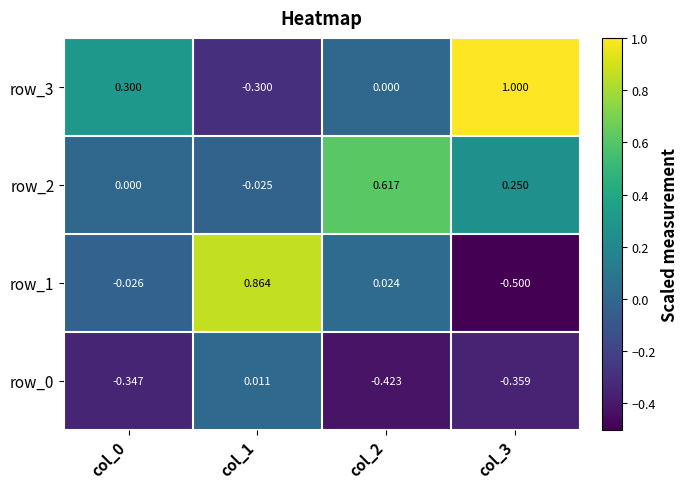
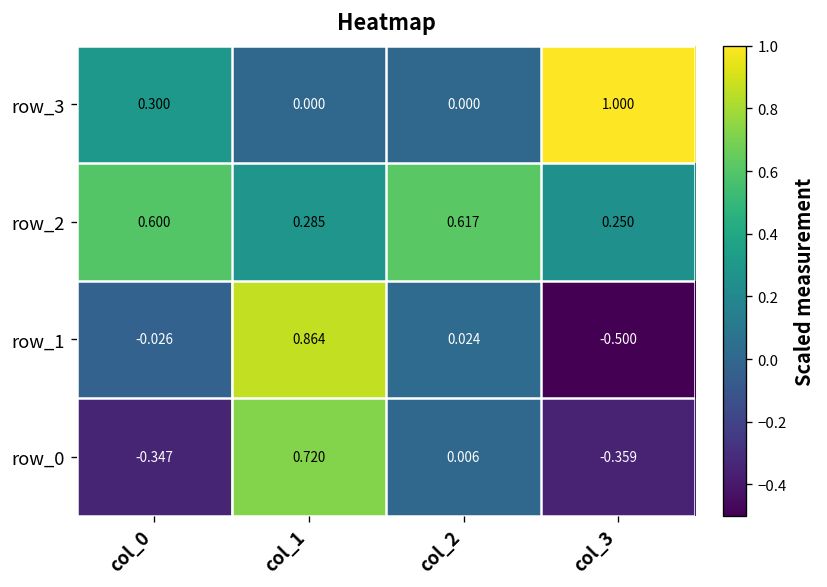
row_3, col_1: -0.300 -> 0.000
row_2, col_0: 0.000 -> 0.600
row_2, col_1: -0.025 -> 0.285
row_0, col_1: 0.011 -> 0.720
row_0, col_2: -0.423 -> 0.006
